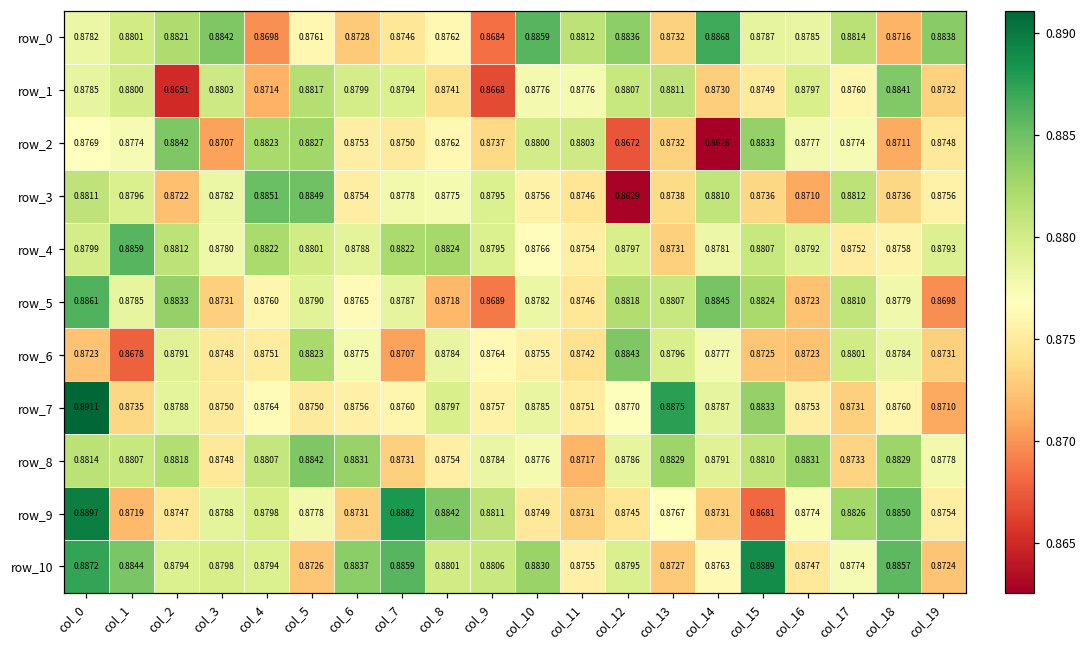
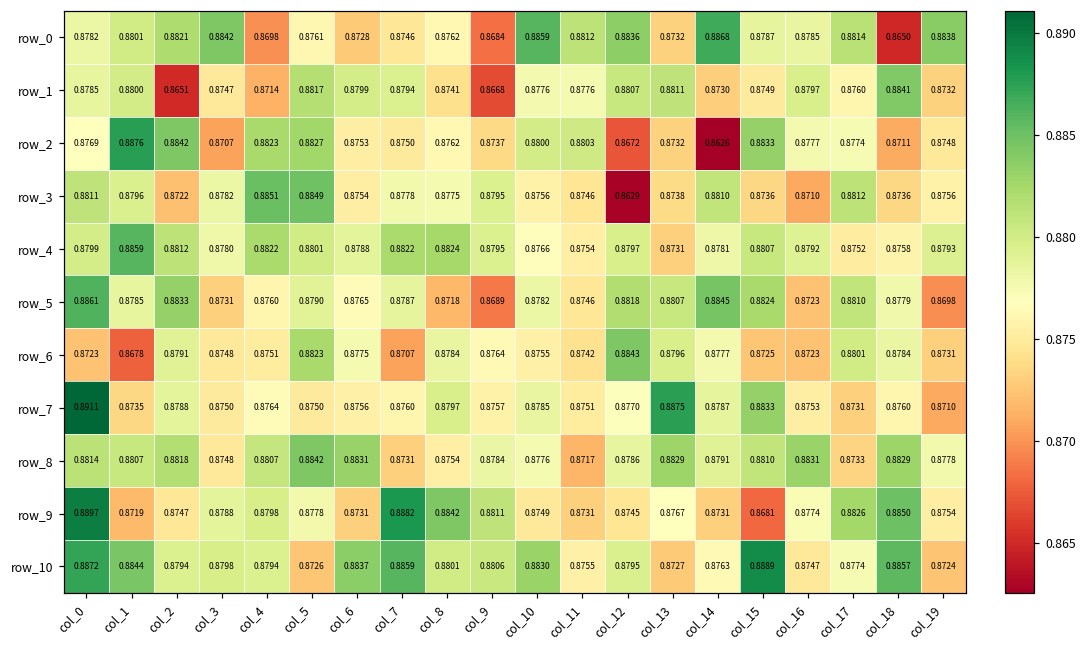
row_0, col_18: 0.8716 -> 0.8650
row_1, col_3: 0.8803 -> 0.8747
row_2, col_1: 0.8774 -> 0.8876
